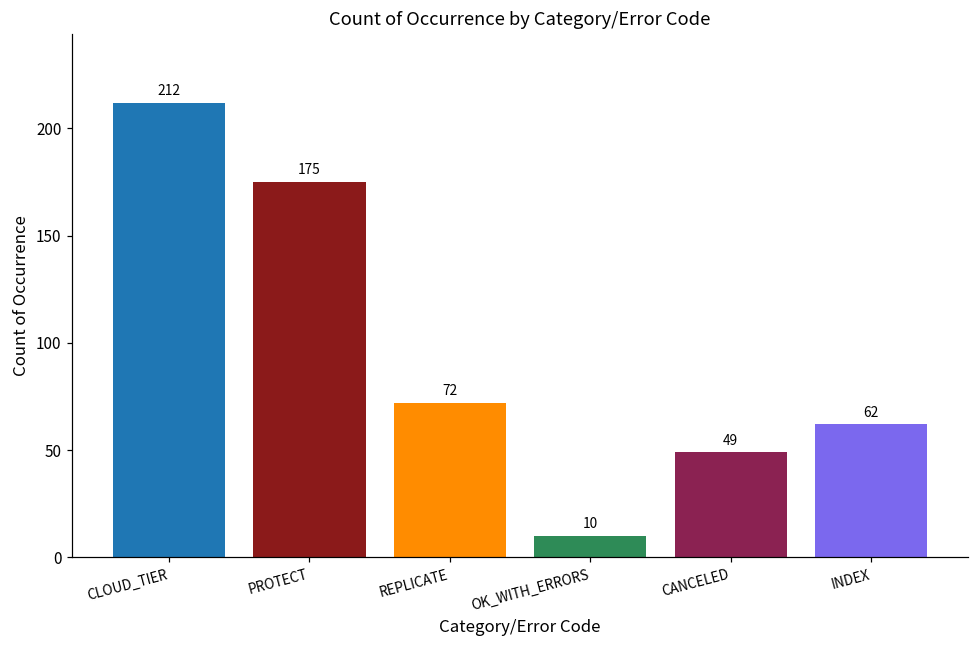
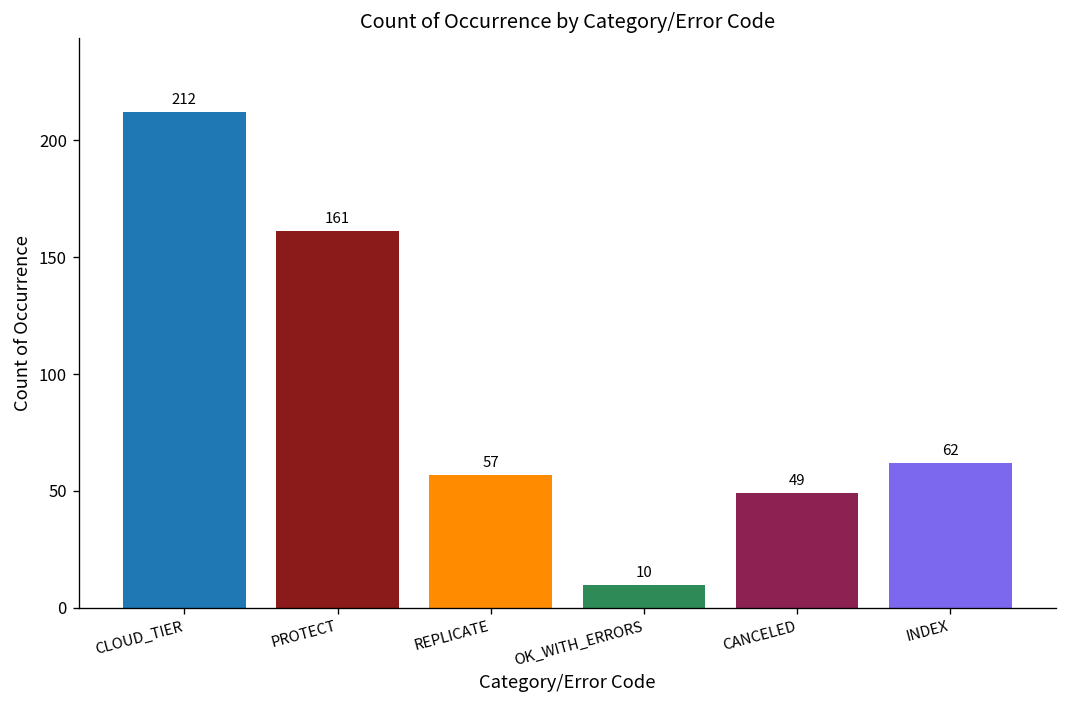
PROTECT: 175 -> 161
REPLICATE: 72 -> 57
